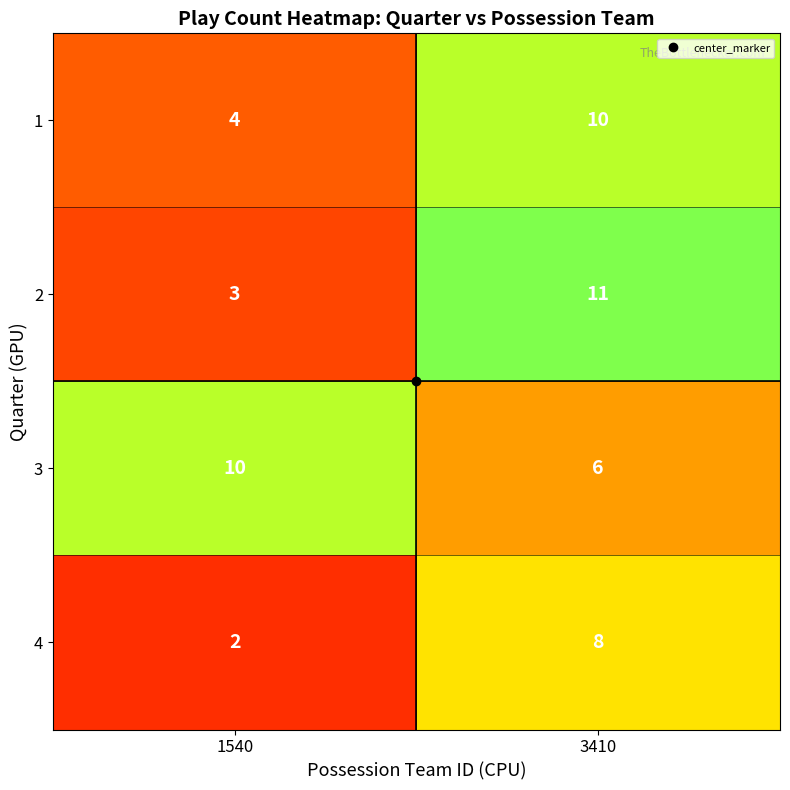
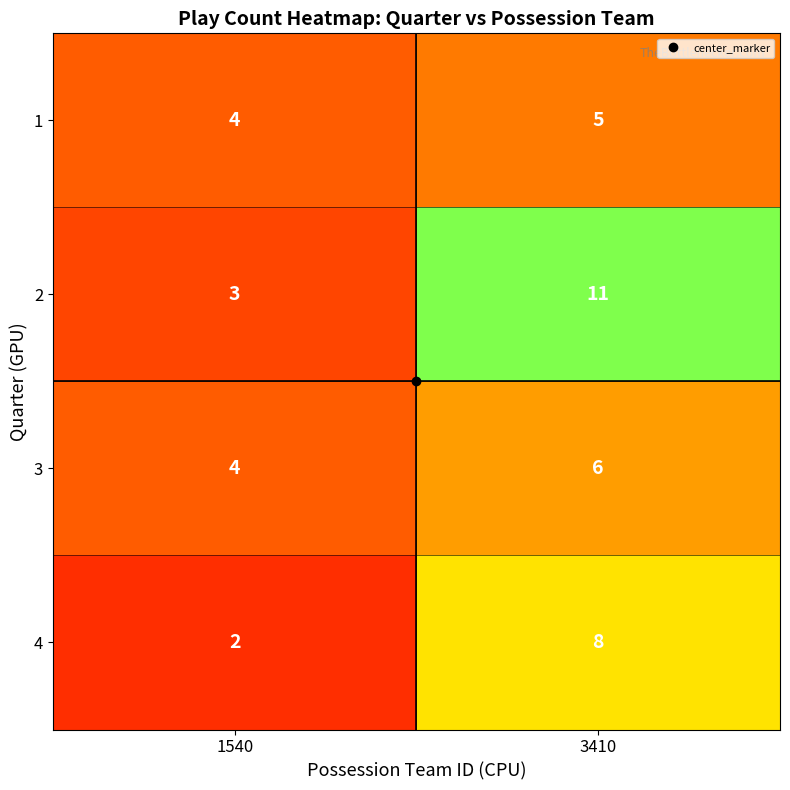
1, 3410: 10 -> 5
3, 1540: 10 -> 4
